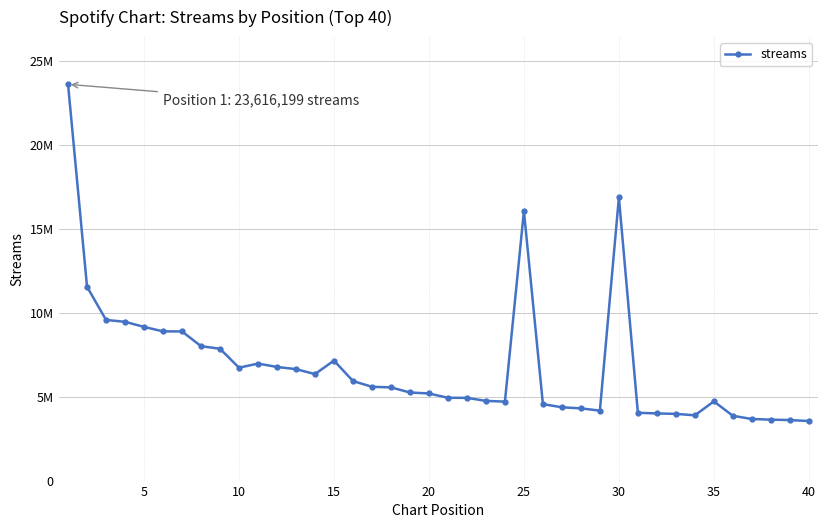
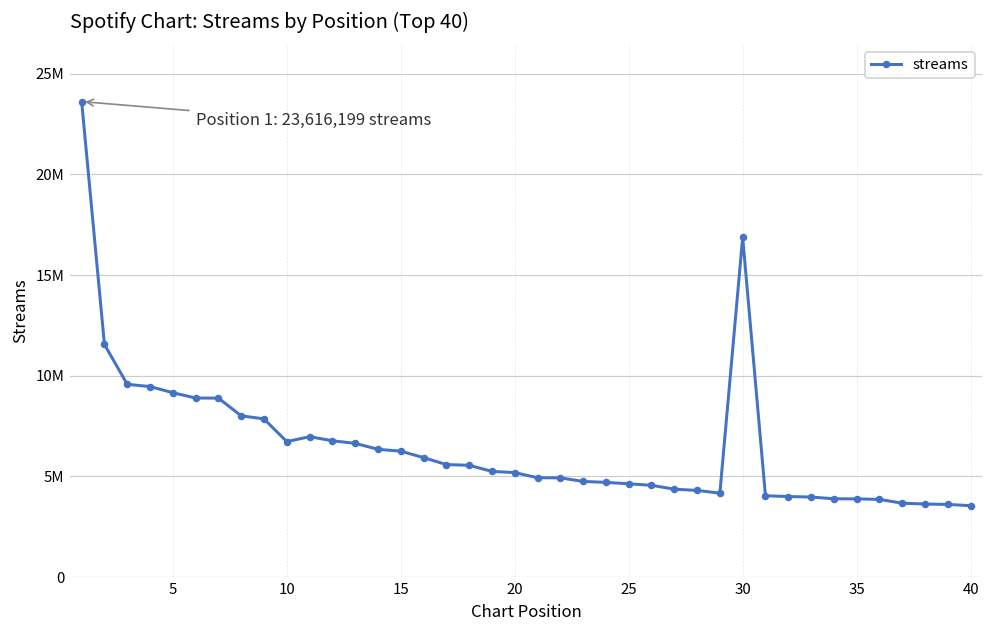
15: 7200000 -> 6300000
25: 16100000 -> 4600000
35: 4700000 -> 3900000
